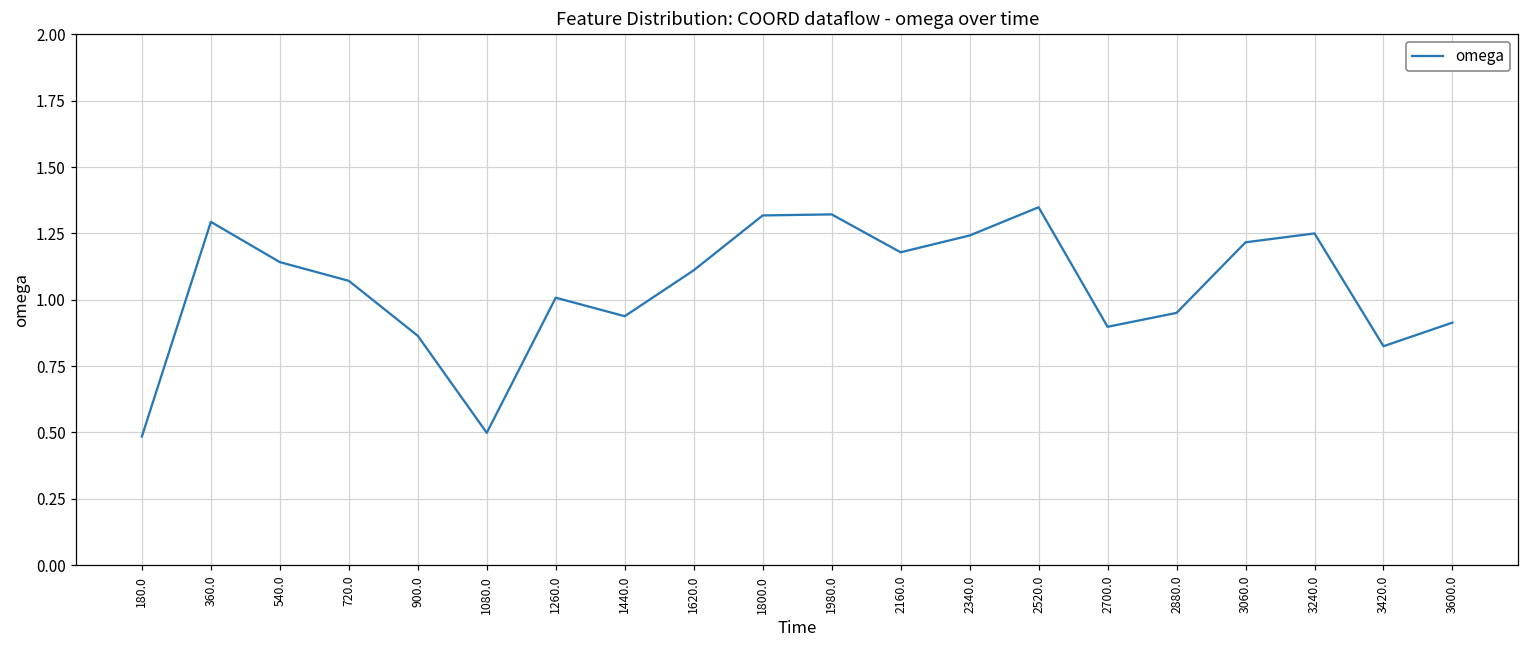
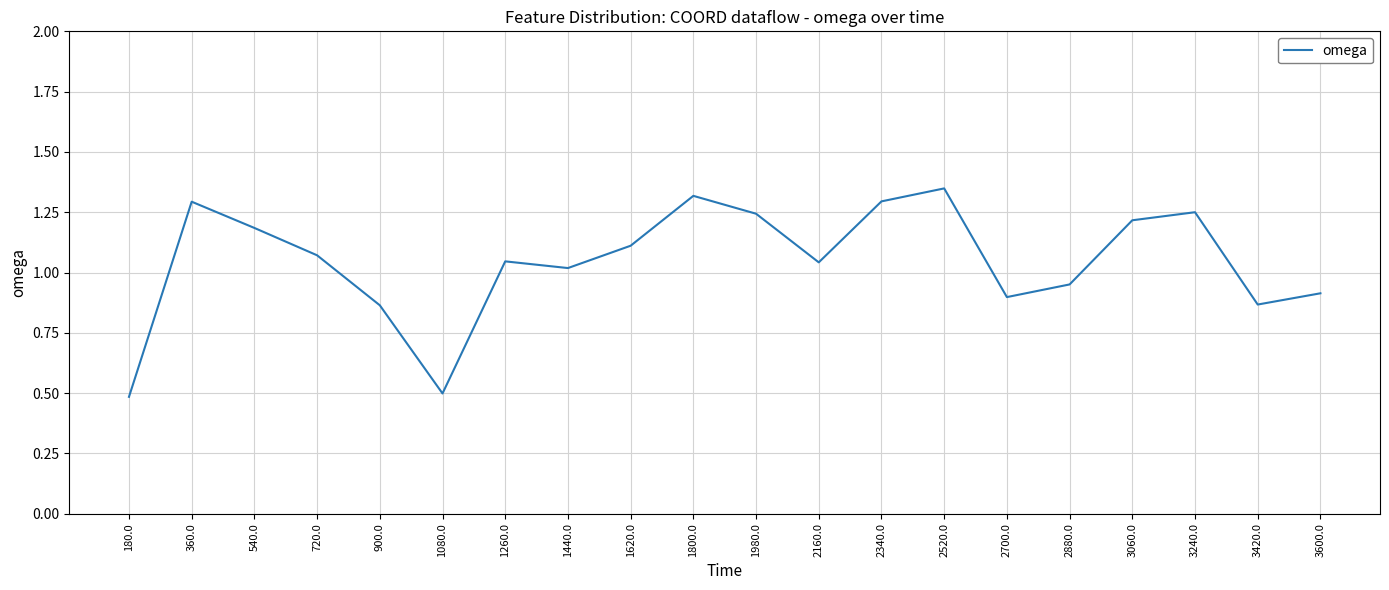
540.0: 1.14 -> 1.18
1260.0: 1.01 -> 1.05
1440.0: 0.94 -> 1.02
1980.0: 1.32 -> 1.24
2160.0: 1.18 -> 1.04
2340.0: 1.24 -> 1.30
3420.0: 0.82 -> 0.87
